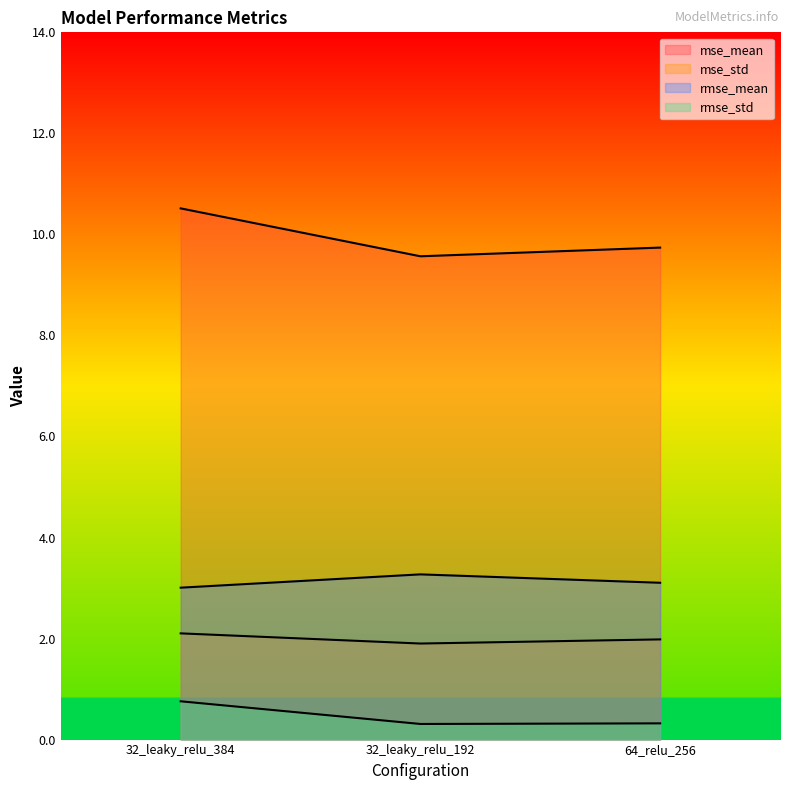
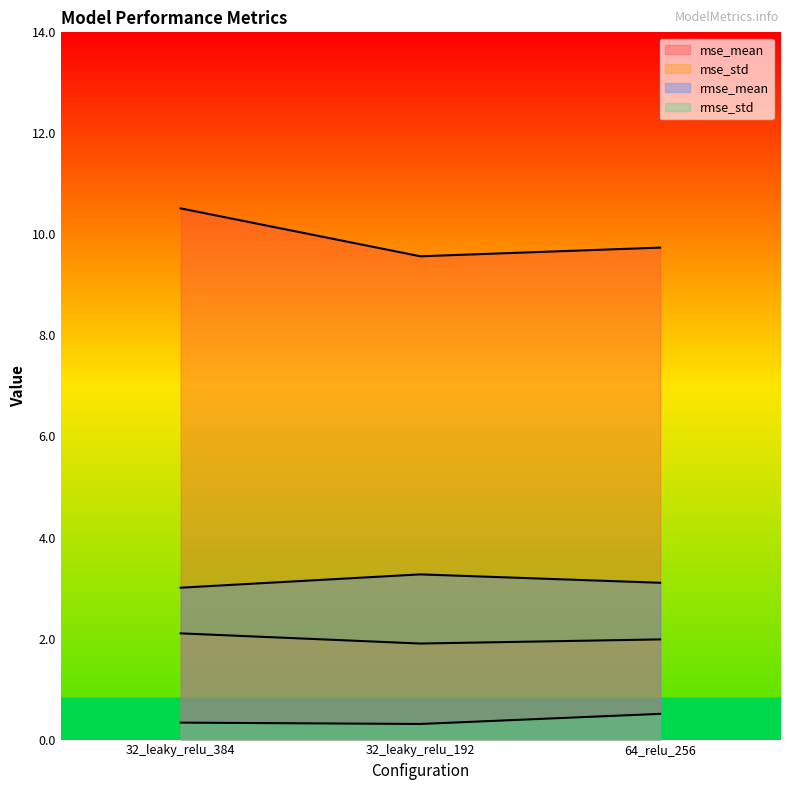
rmse_std, 32_leaky_relu_384: 0.8 -> 0.3
rmse_std, 64_relu_256: 0.3 -> 0.5
